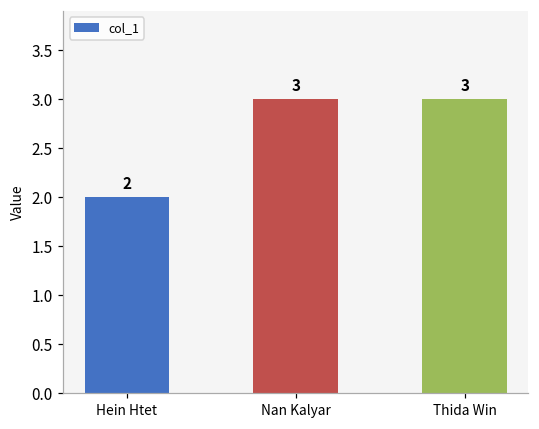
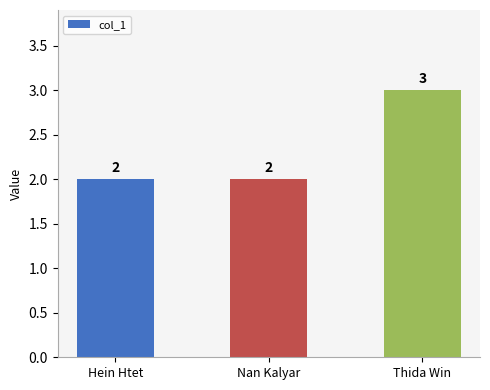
Nan Kalyar: 3 -> 2
